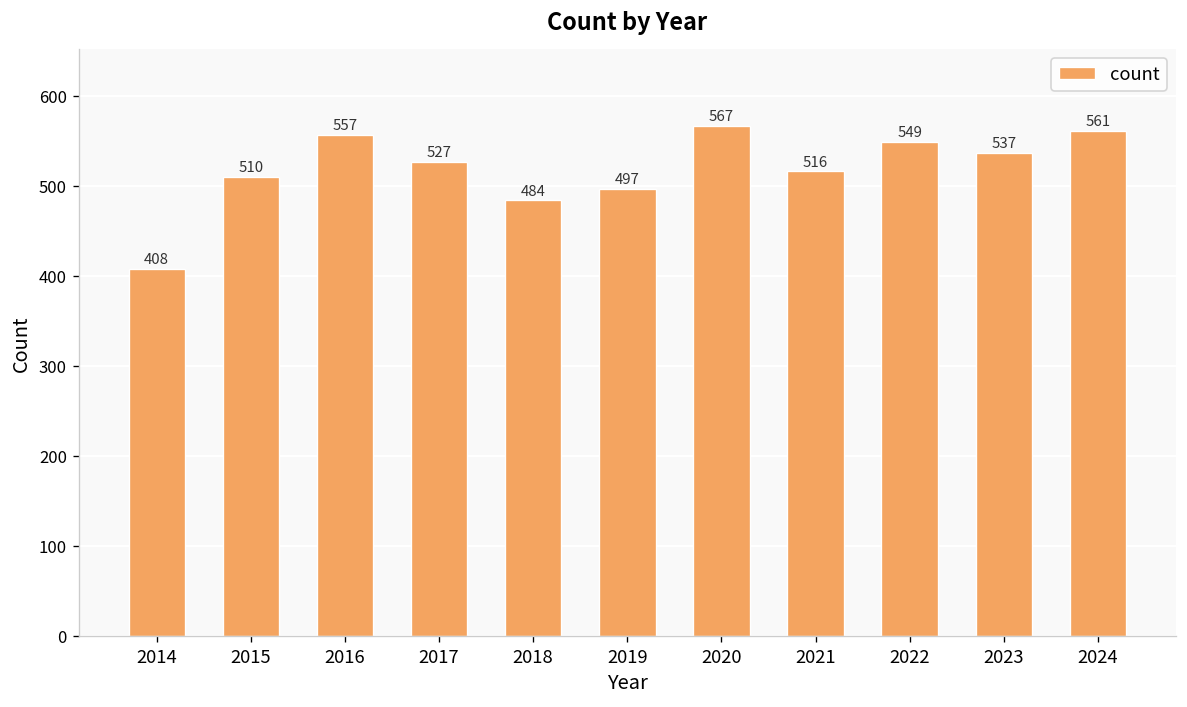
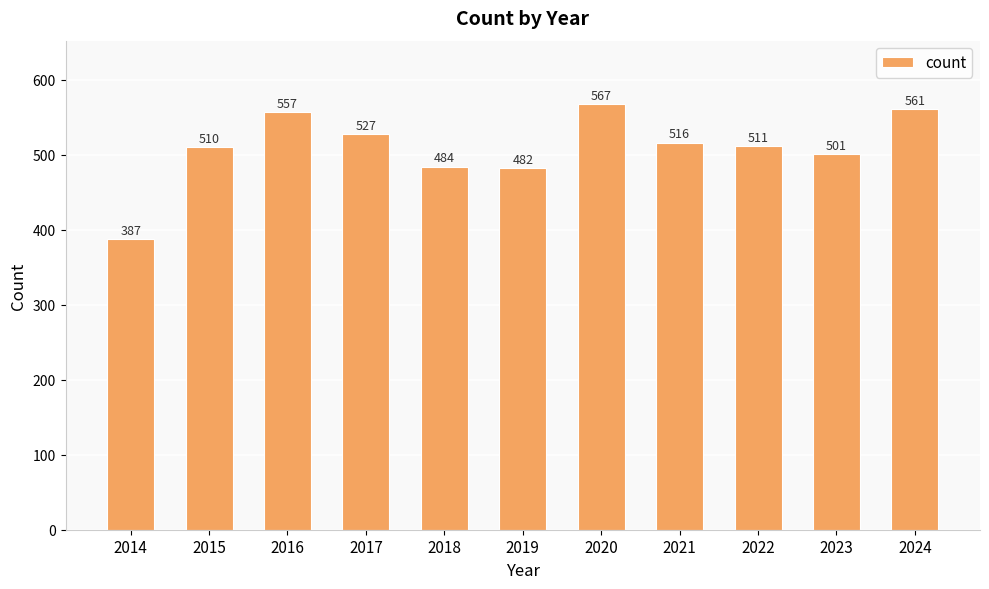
2014: 408 -> 387
2019: 497 -> 482
2022: 549 -> 511
2023: 537 -> 501
